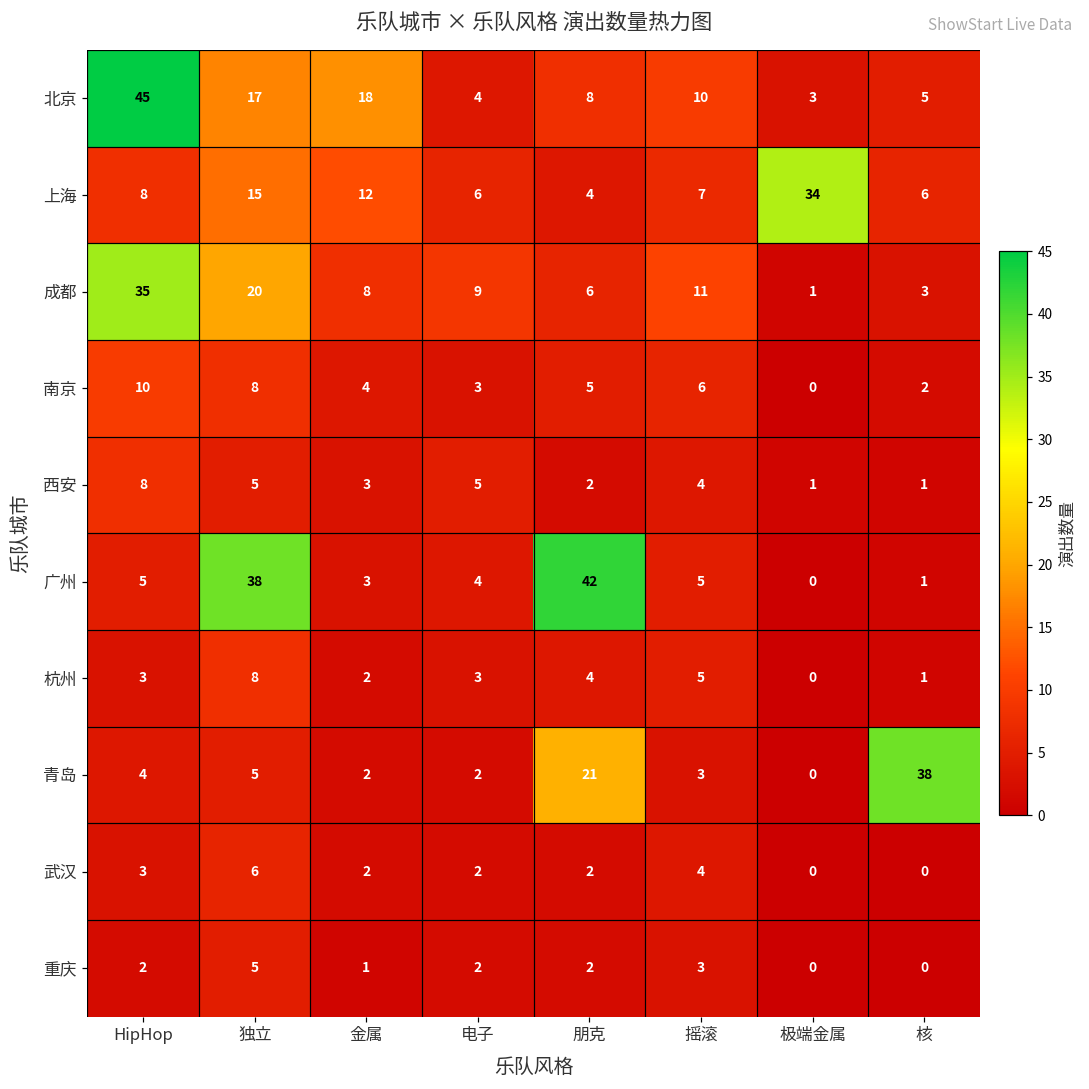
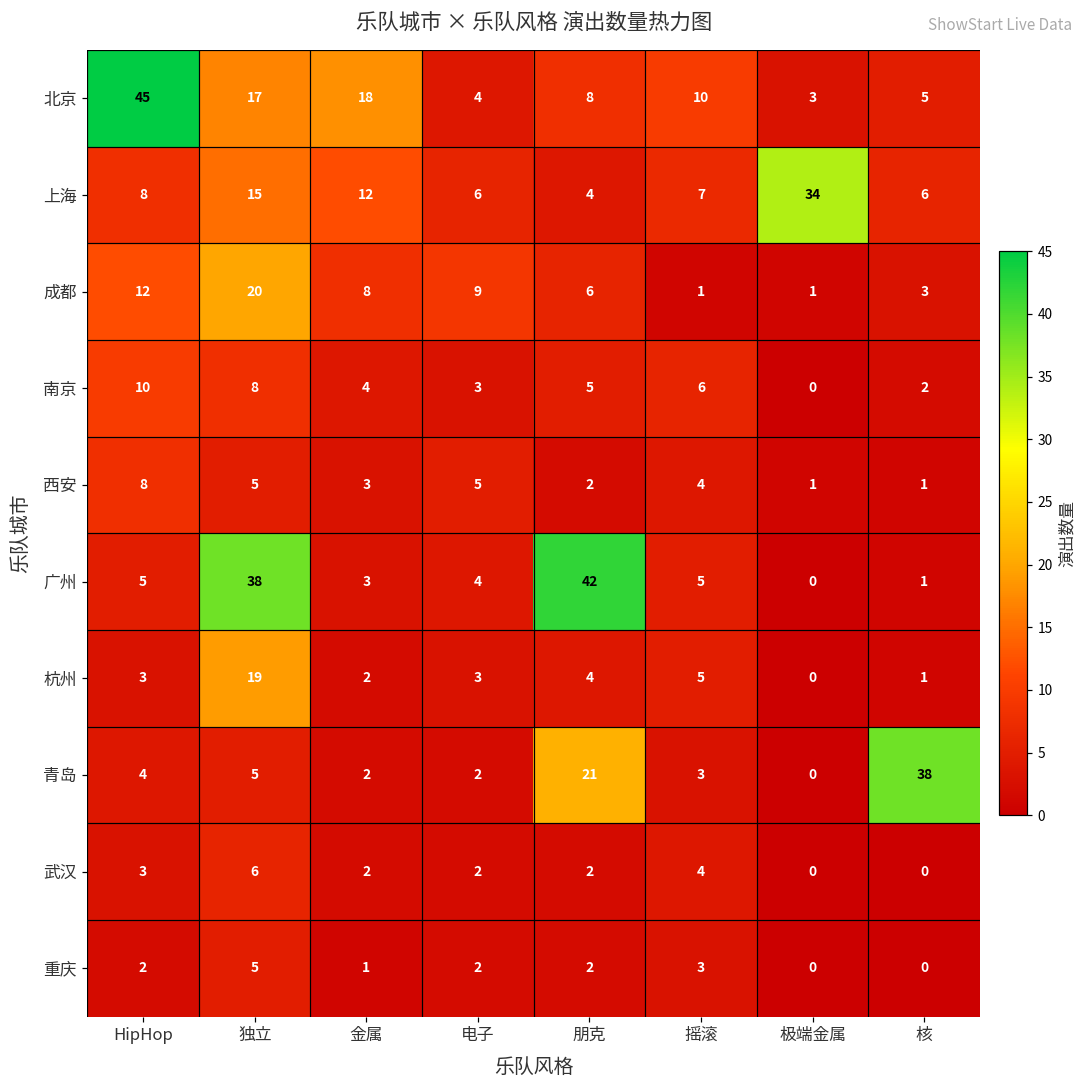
成都, HipHop: 35 -> 12
成都, 摇滚: 11 -> 1
杭州, 独立: 8 -> 19
